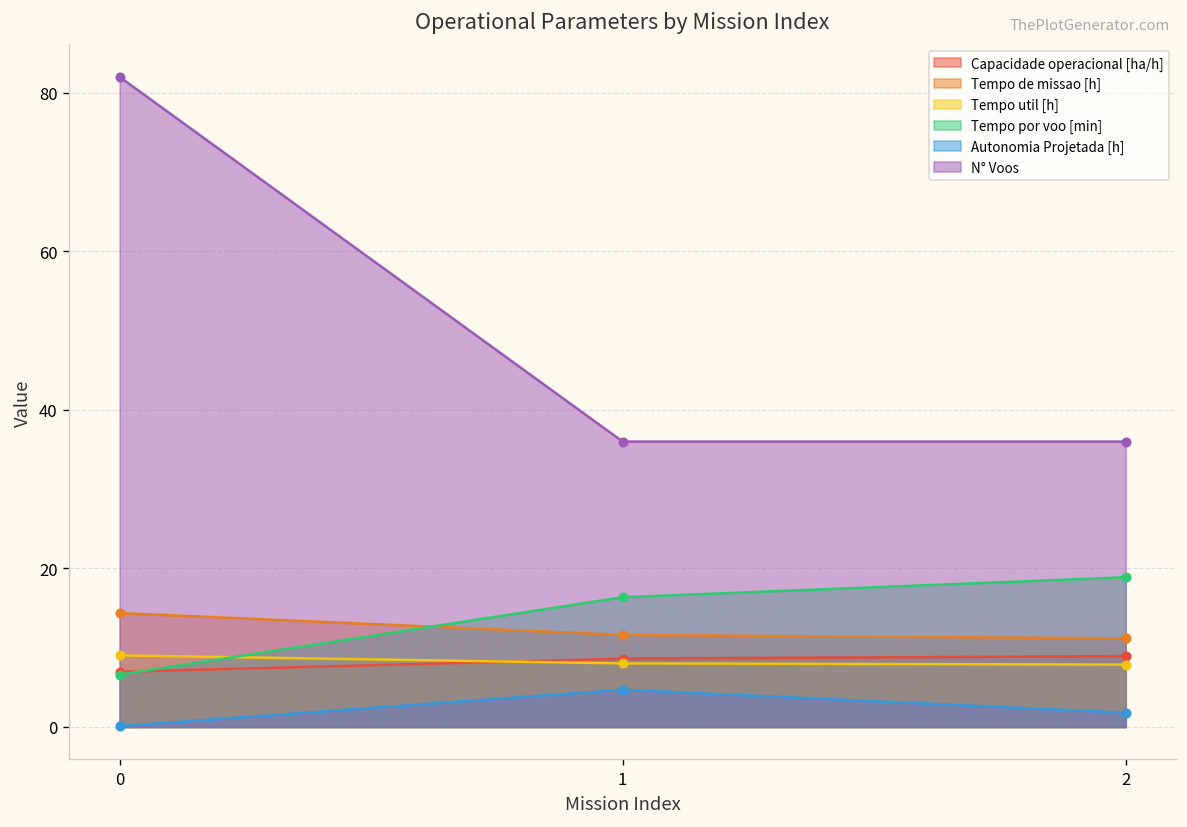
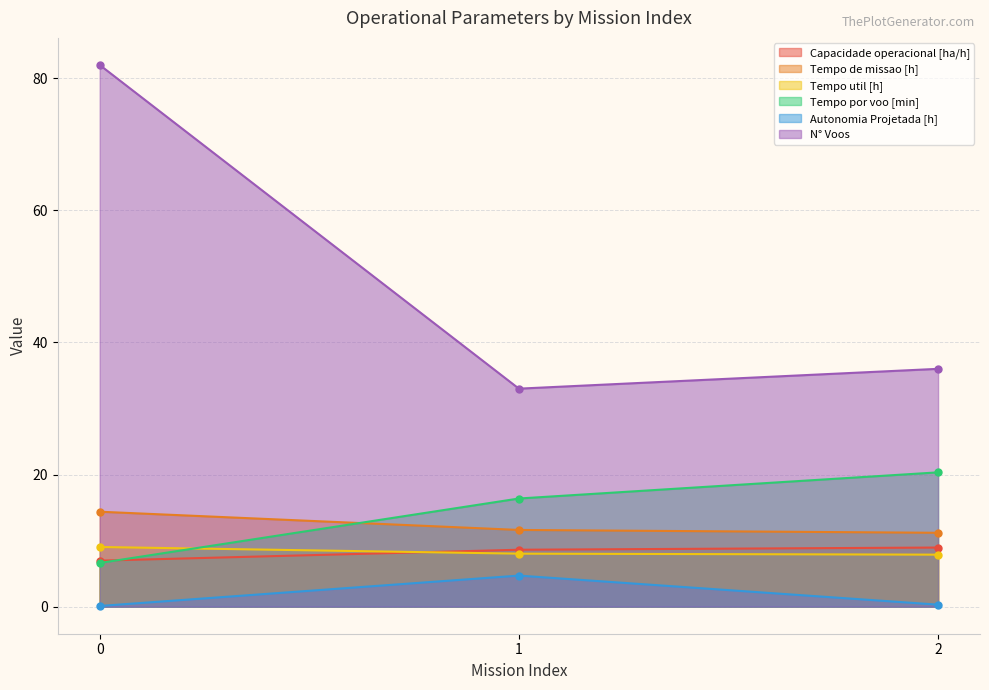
N° Voos, 1: 36 -> 33
Tempo por voo [min], 2: 19 -> 20
Autonomia Projetada [h], 2: 2 -> 0
